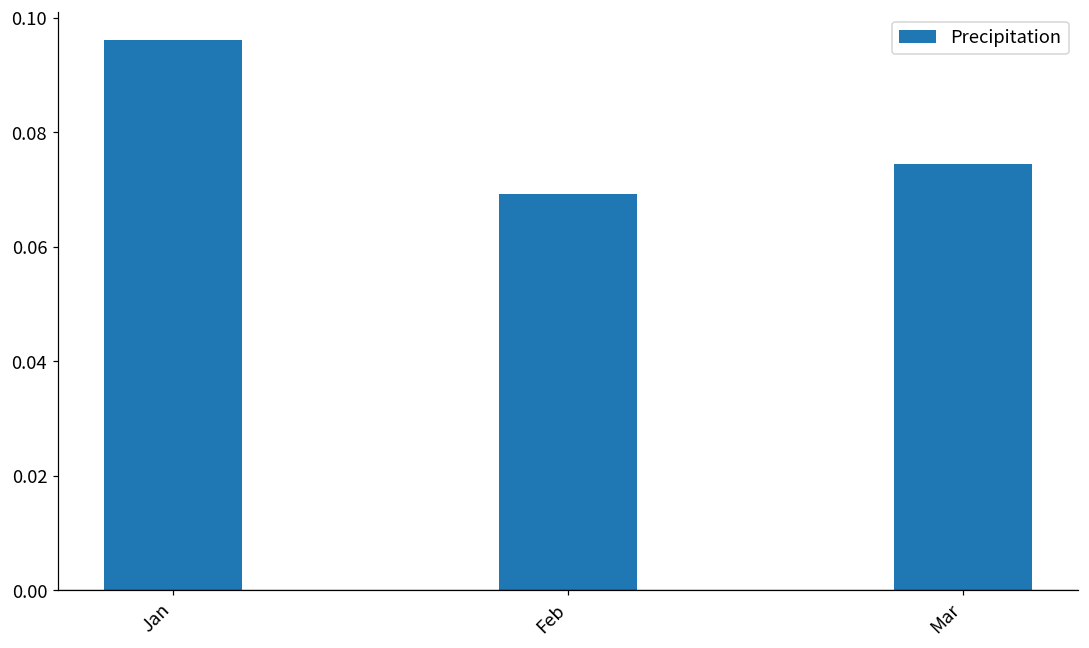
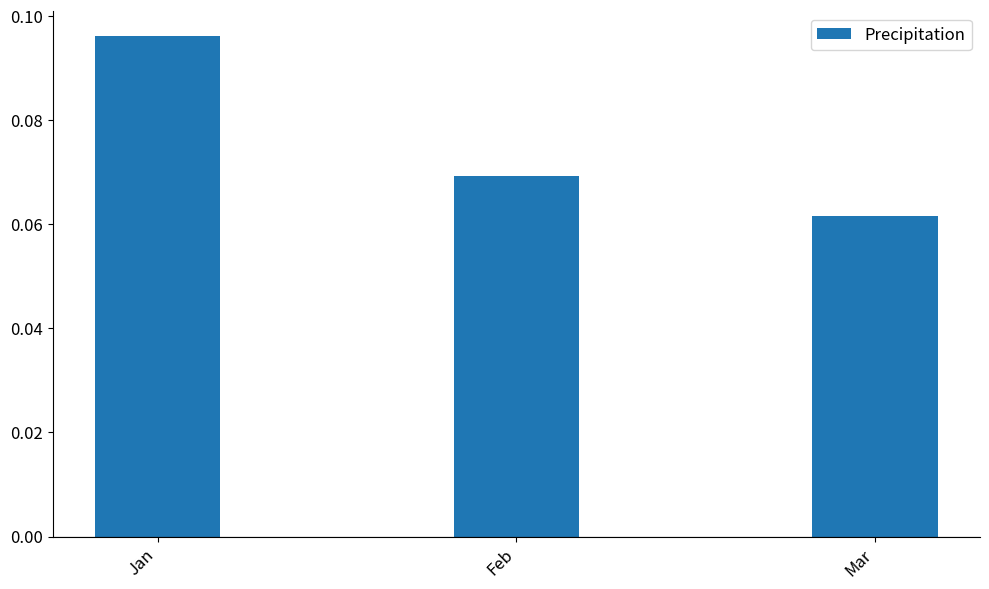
Mar: 0.074 -> 0.062
